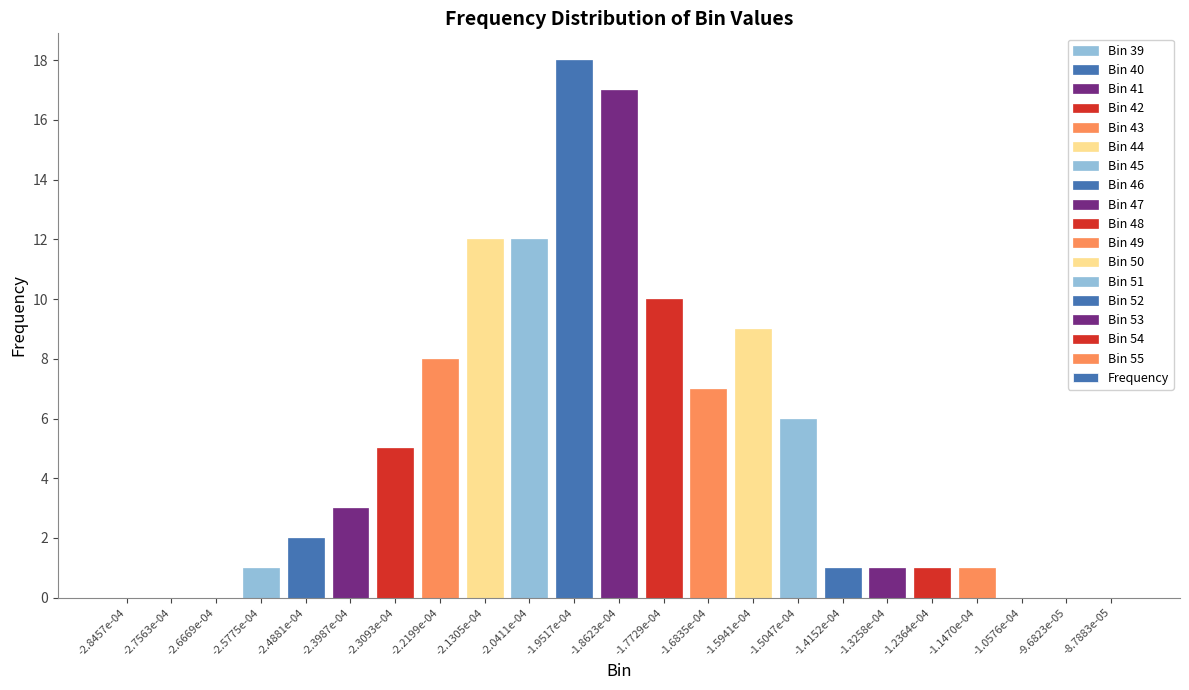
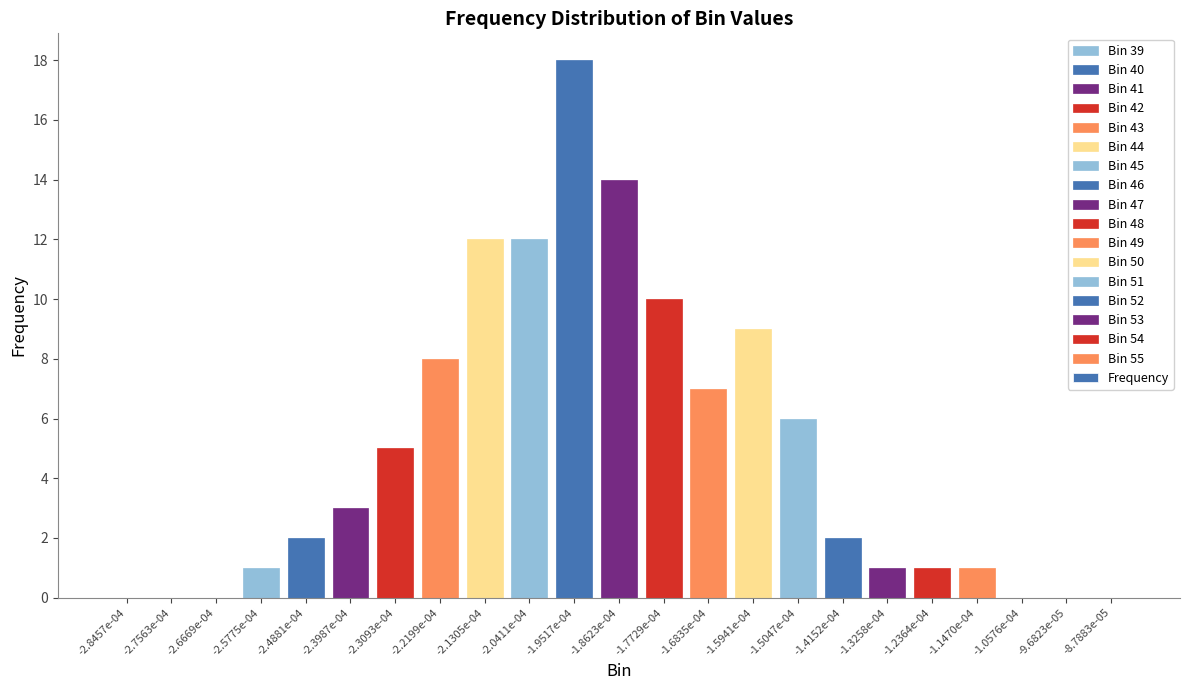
-1.8623e-04: 17 -> 14
-1.4152e-04: 1 -> 2
